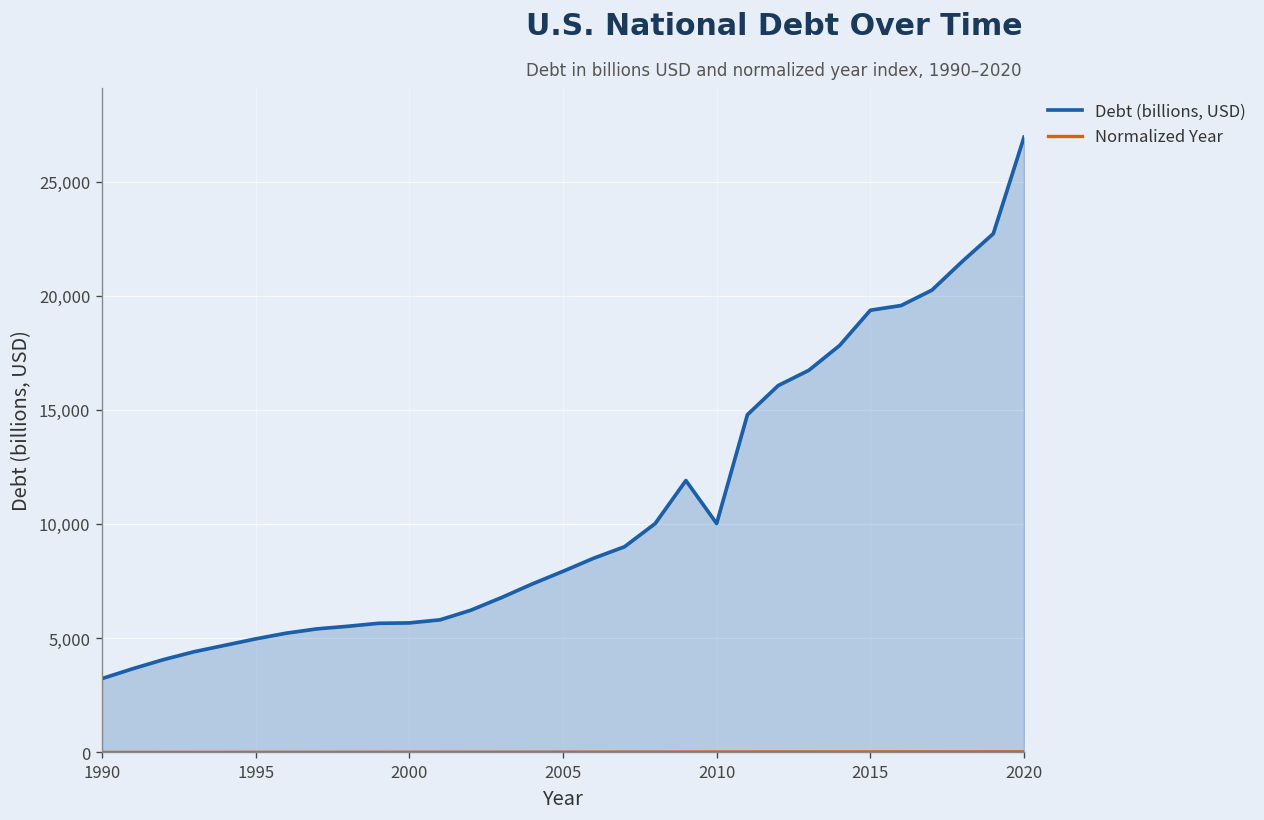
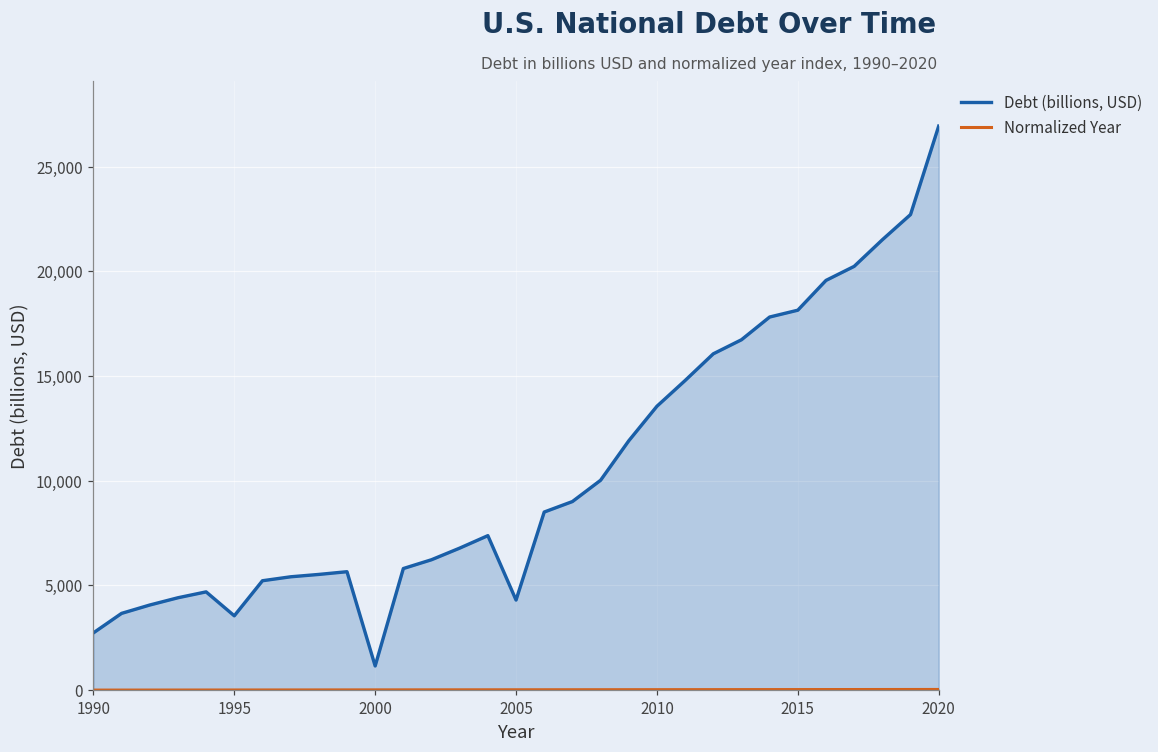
Debt (billions, USD), 1990: 3,200 -> 2,700
Debt (billions, USD), 1995: 5,000 -> 3,500
Debt (billions, USD), 2000: 5,700 -> 1,200
Debt (billions, USD), 2005: 7,900 -> 4,300
Debt (billions, USD), 2010: 10,000 -> 13,600
Debt (billions, USD), 2015: 19,400 -> 18,200
